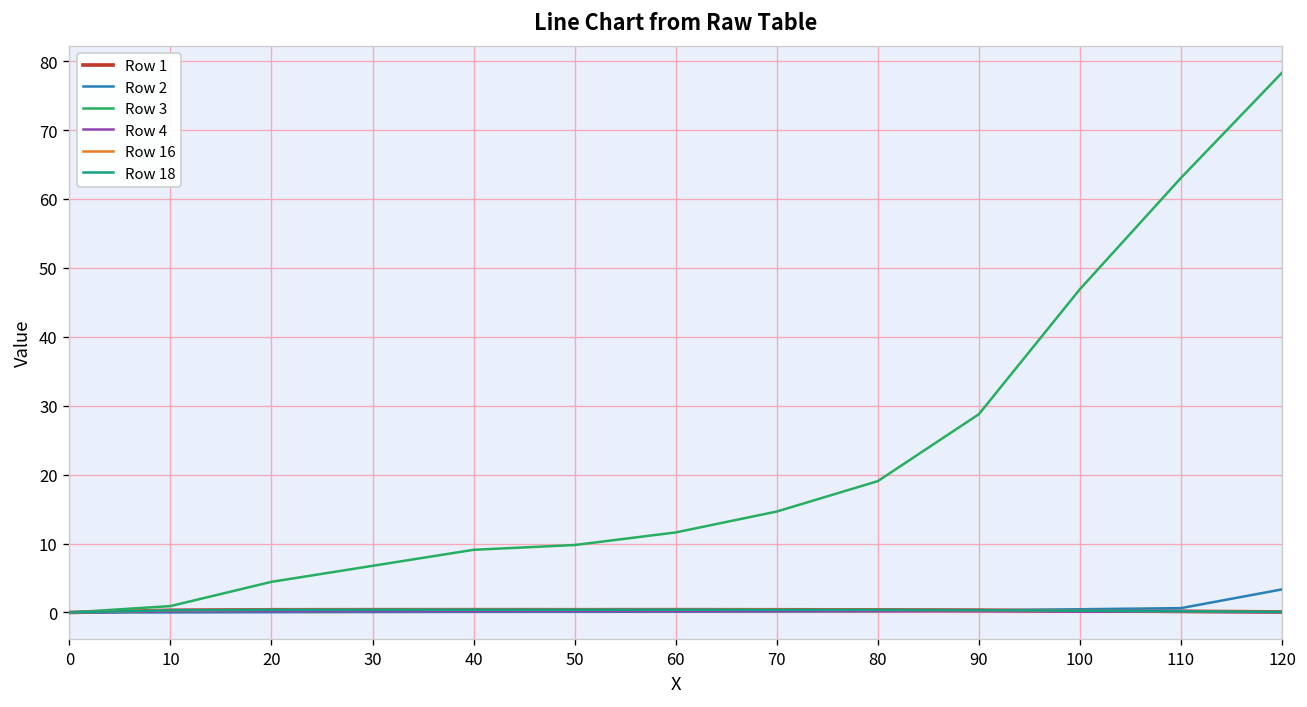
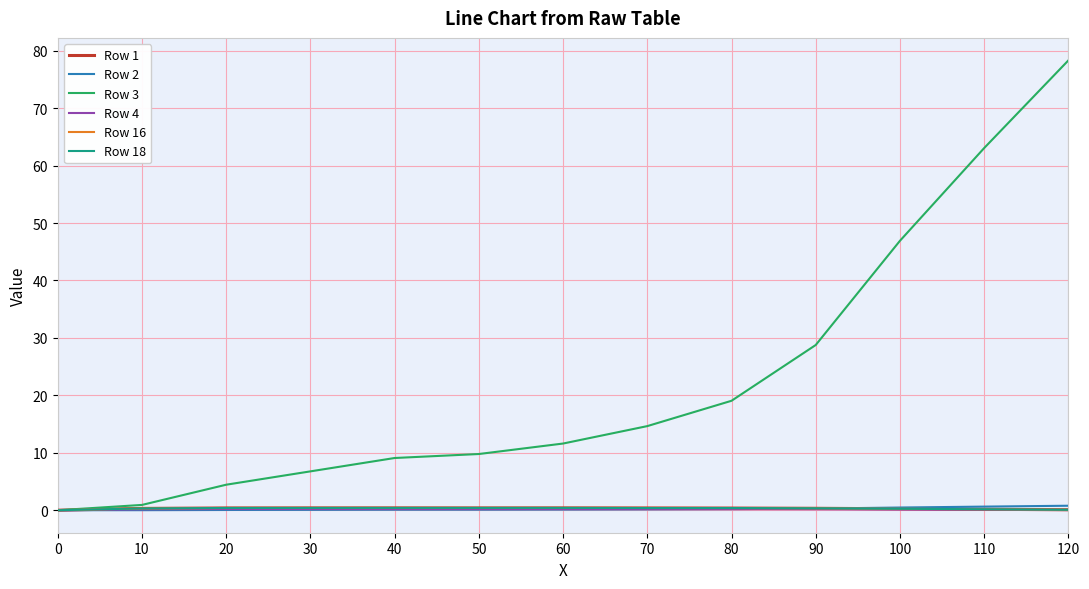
Row 2, 120: 3 -> 1
